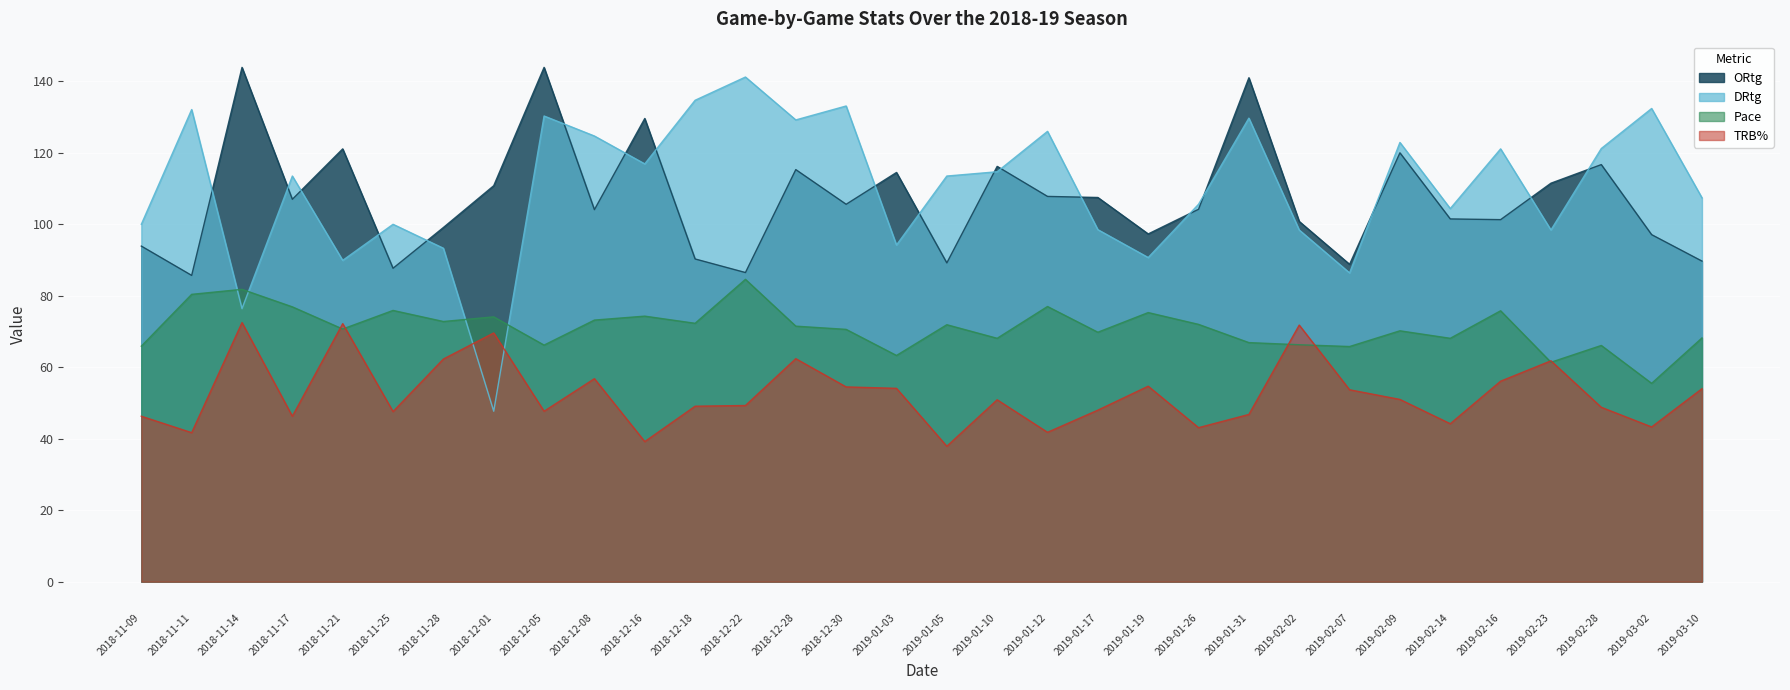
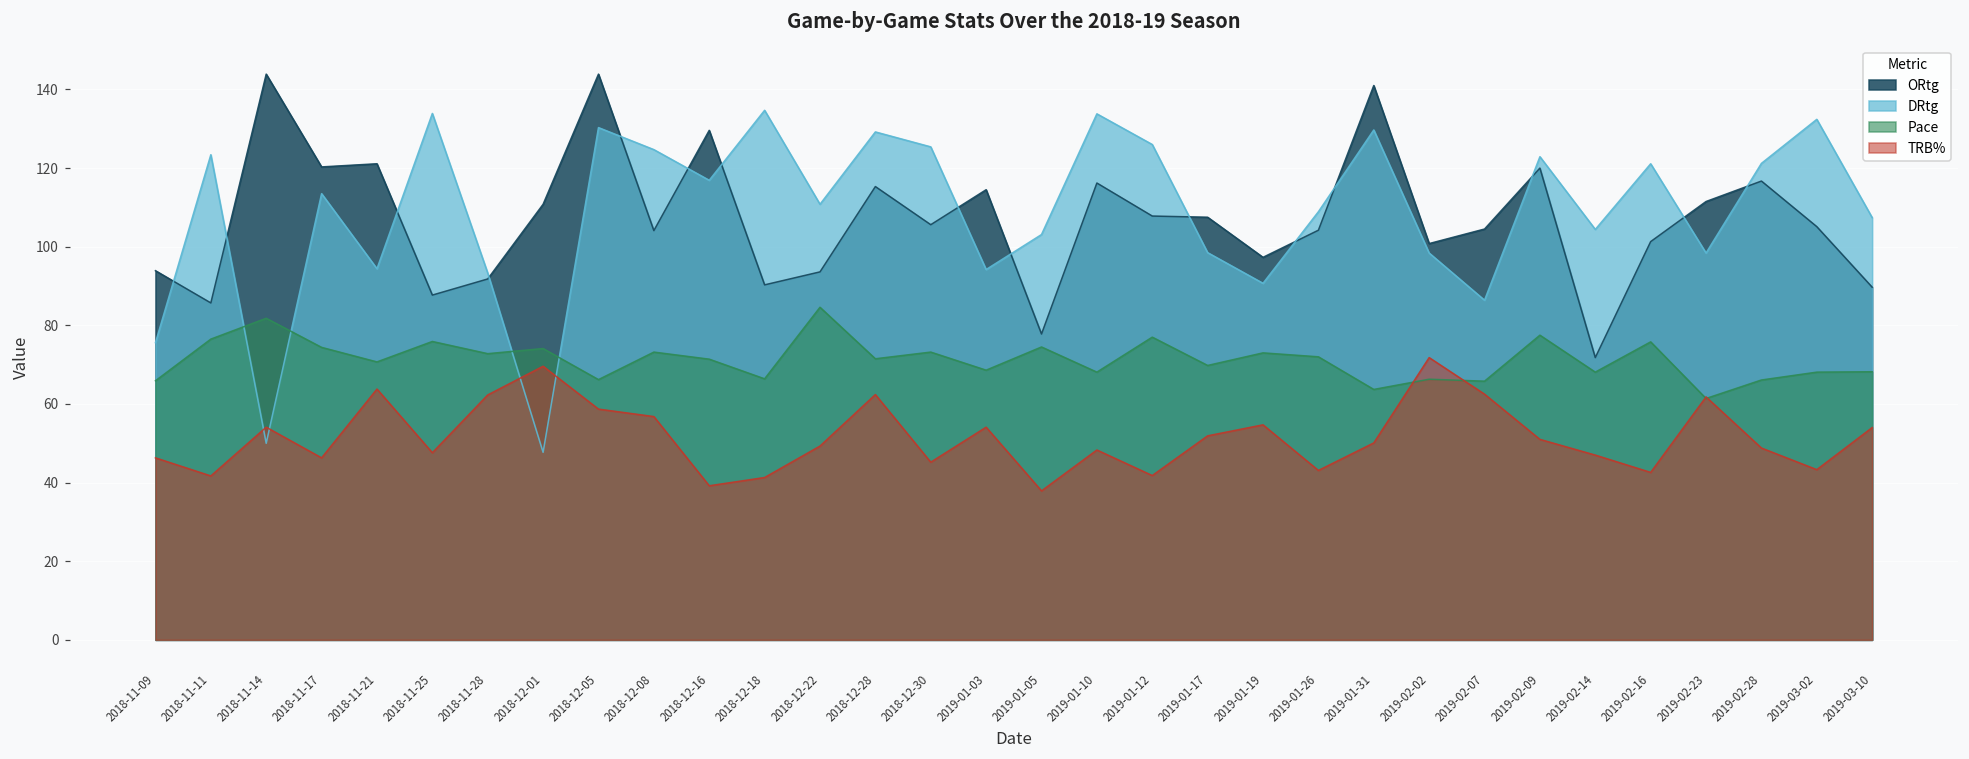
DRtg, 2018-11-09: 100 -> 76
DRtg, 2018-11-11: 132 -> 123
Pace, 2018-11-11: 80 -> 77
DRtg, 2018-11-14: 76 -> 50
TRB%, 2018-11-14: 73 -> 54
ORtg, 2018-11-17: 107 -> 120
Pace, 2018-11-17: 77 -> 74
DRtg, 2018-11-21: 90 -> 94
TRB%, 2018-11-21: 72 -> 64
DRtg, 2018-11-25: 100 -> 134
ORtg, 2018-11-28: 99 -> 92
TRB%, 2018-12-05: 48 -> 59
Pace, 2018-12-16: 74 -> 71
Pace, 2018-12-18: 72 -> 66
TRB%, 2018-12-18: 49 -> 41
ORtg, 2018-12-22: 87 -> 94
DRtg, 2018-12-22: 141 -> 111
DRtg, 2018-12-30: 133 -> 125
Pace, 2018-12-30: 71 -> 73
TRB%, 2018-12-30: 55 -> 45
Pace, 2019-01-03: 63 -> 69
ORtg, 2019-01-05: 89 -> 78
DRtg, 2019-01-05: 114 -> 103
Pace, 2019-01-05: 72 -> 75
DRtg, 2019-01-10: 115 -> 134
TRB%, 2019-01-10: 51 -> 48
TRB%, 2019-01-17: 48 -> 52
Pace, 2019-01-19: 75 -> 73
DRtg, 2019-01-26: 106 -> 109
Pace, 2019-01-31: 67 -> 64
TRB%, 2019-01-31: 47 -> 50
ORtg, 2019-02-07: 89 -> 105
TRB%, 2019-02-07: 54 -> 63
Pace, 2019-02-09: 70 -> 78
ORtg, 2019-02-14: 102 -> 72
TRB%, 2019-02-14: 44 -> 47
TRB%, 2019-02-16: 56 -> 43
ORtg, 2019-03-02: 97 -> 105
Pace, 2019-03-02: 56 -> 68
